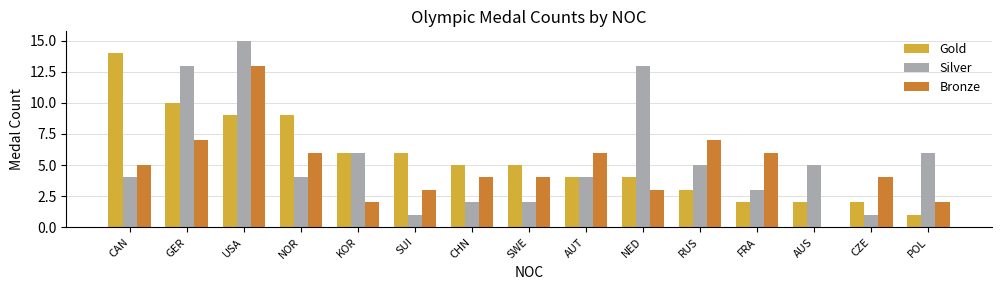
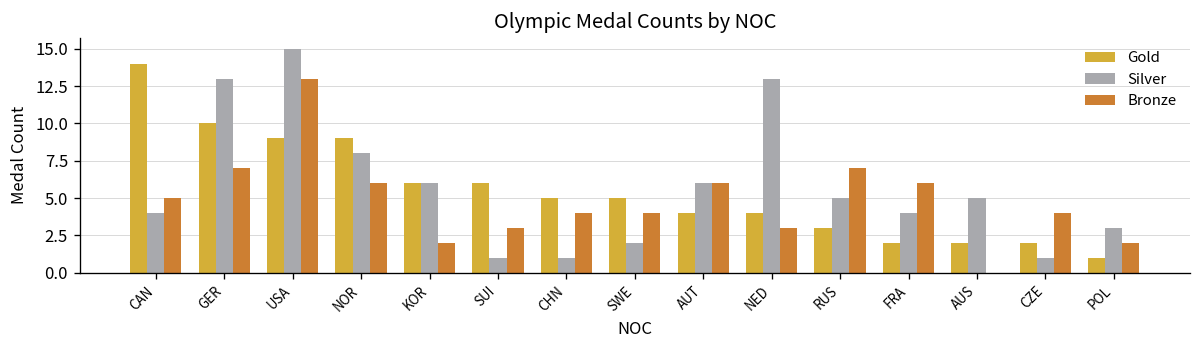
Silver, NOR: 4 -> 8
Silver, CHN: 2 -> 1
Silver, AUT: 4 -> 6
Silver, FRA: 3 -> 4
Silver, POL: 6 -> 3
